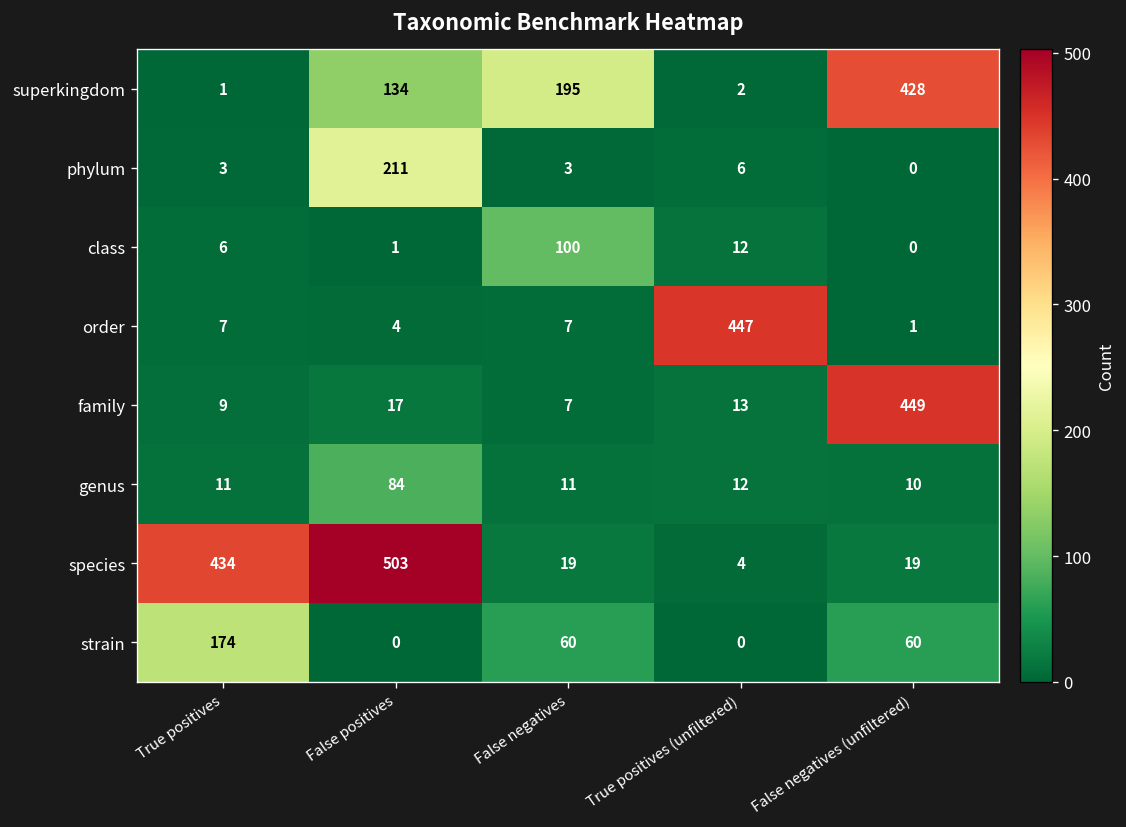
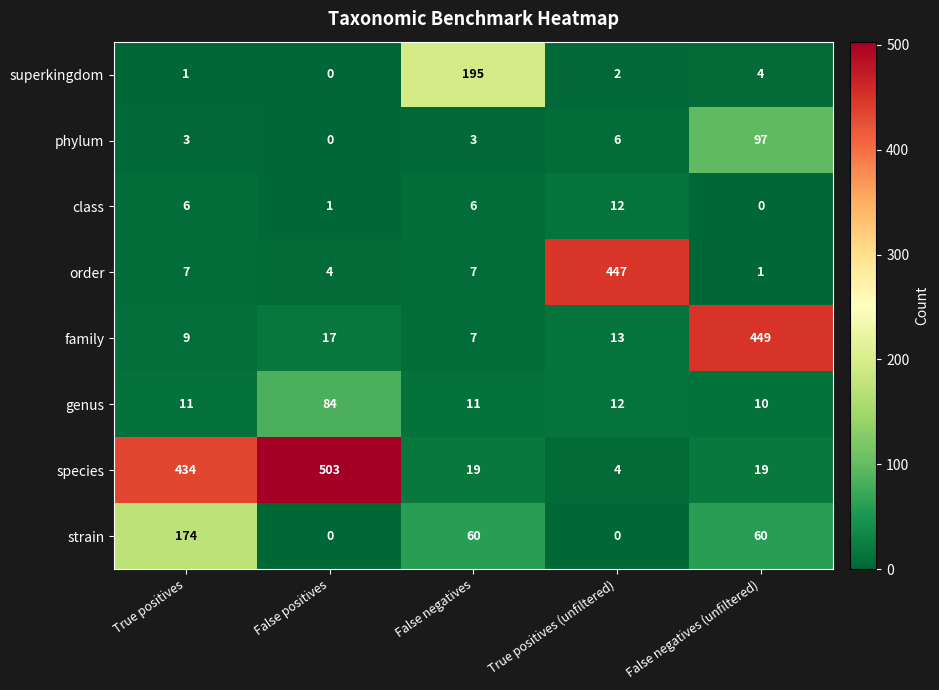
superkingdom, False positives: 134 -> 0
superkingdom, False negatives (unfiltered): 428 -> 4
phylum, False positives: 211 -> 0
phylum, False negatives (unfiltered): 0 -> 97
class, False negatives: 100 -> 6
